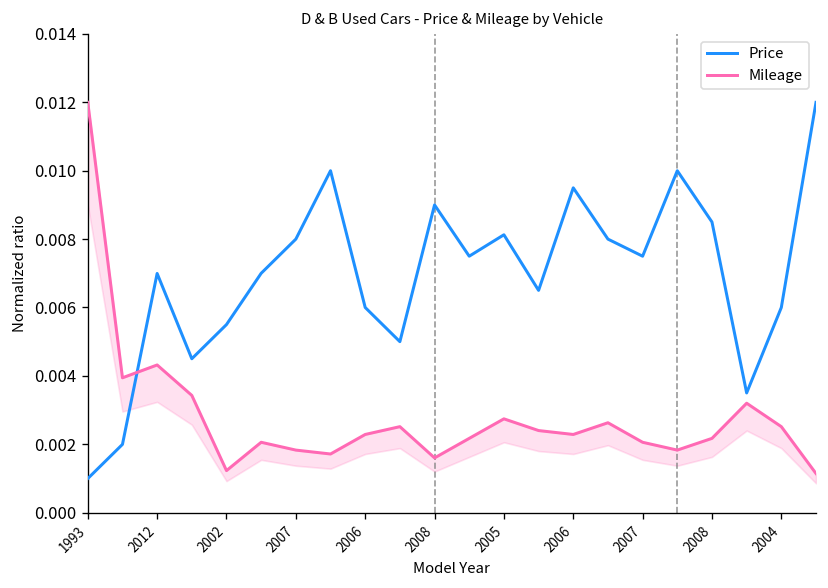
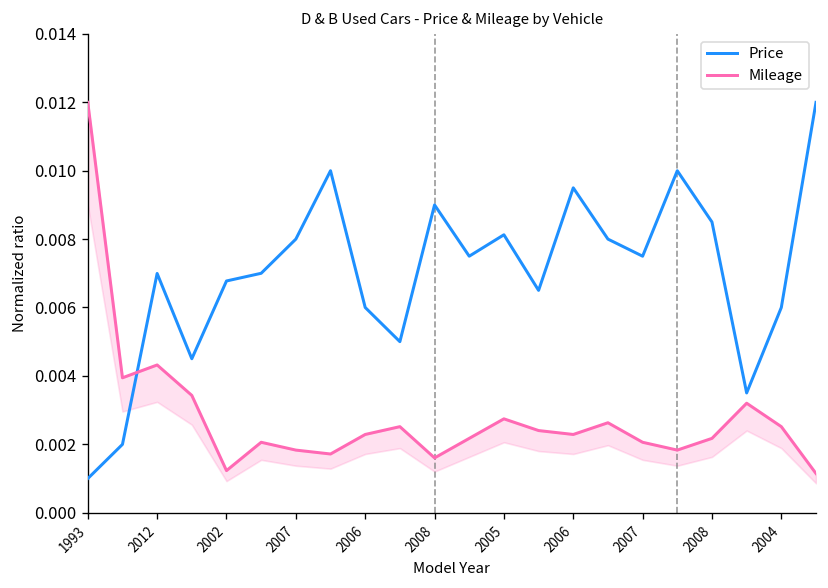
Price, 2002: 0.0055 -> 0.0068
